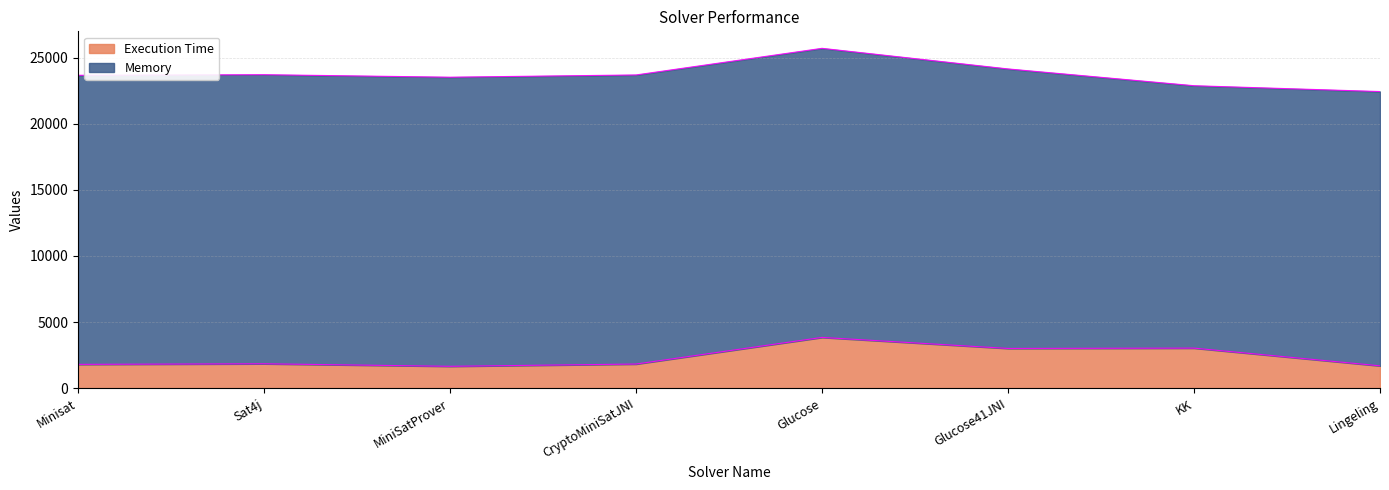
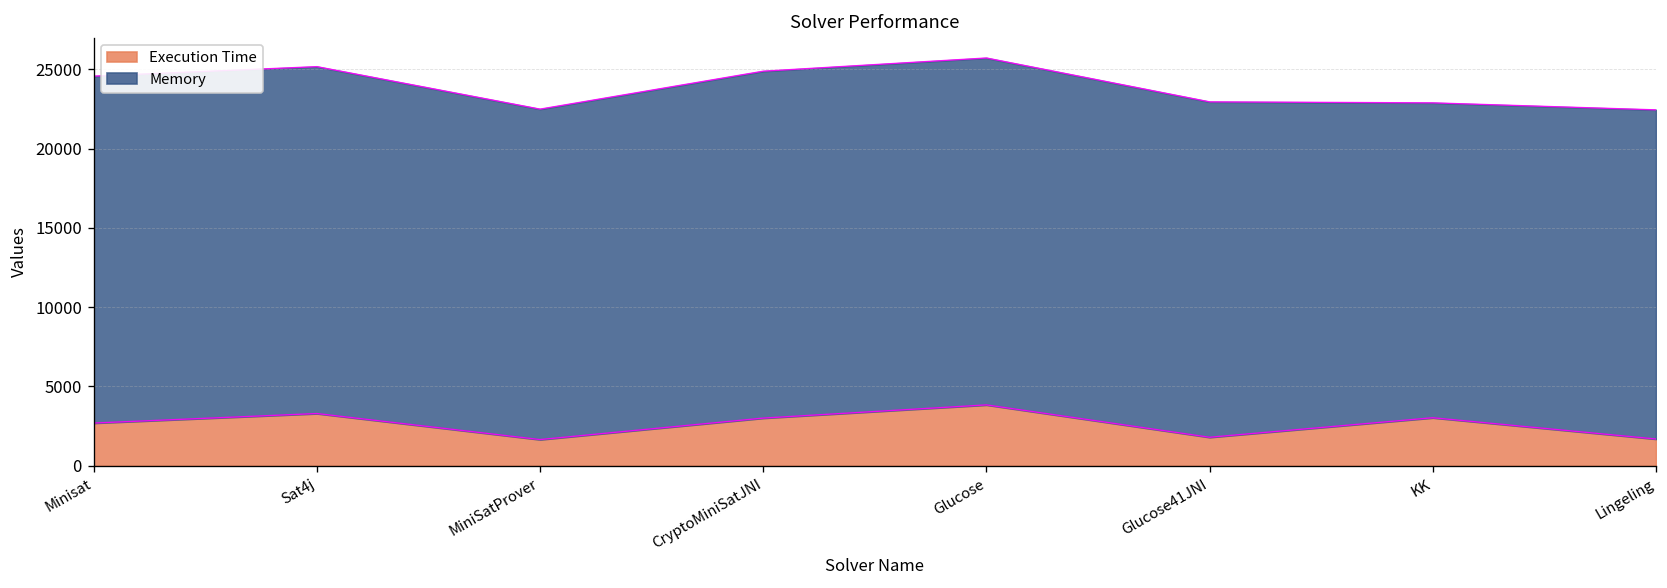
Execution Time, Minisat: 1800 -> 2700
Execution Time, Sat4j: 1800 -> 3300
Memory, MiniSatProver: 21900 -> 20800
Execution Time, CryptoMiniSatJNI: 1800 -> 3000
Execution Time, Glucose41JNI: 3000 -> 1800
